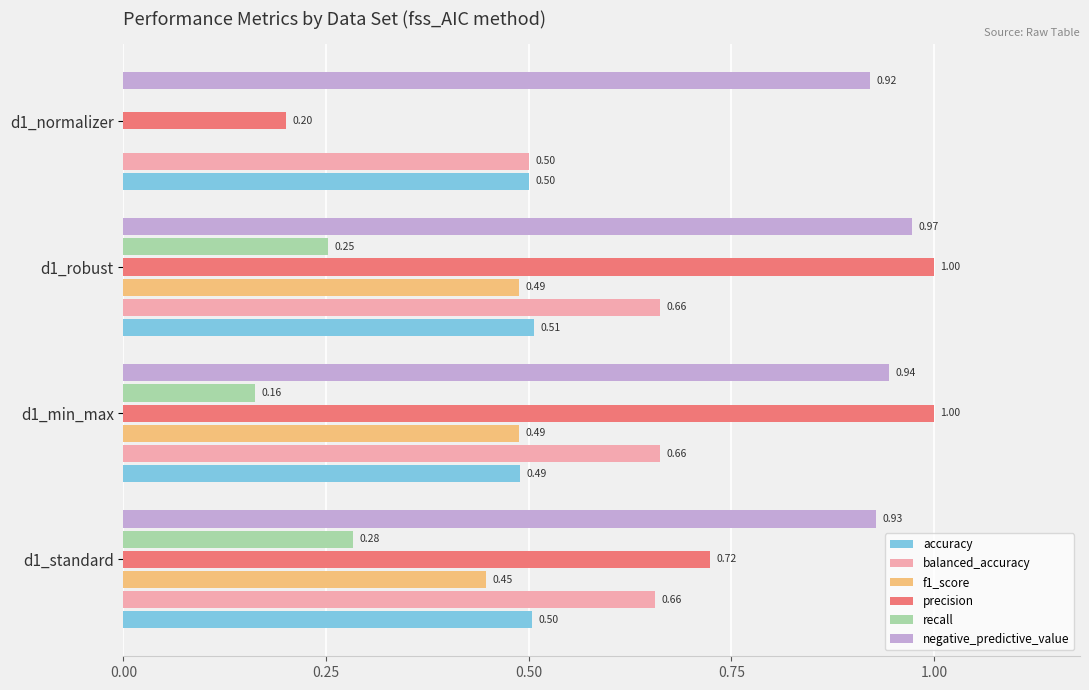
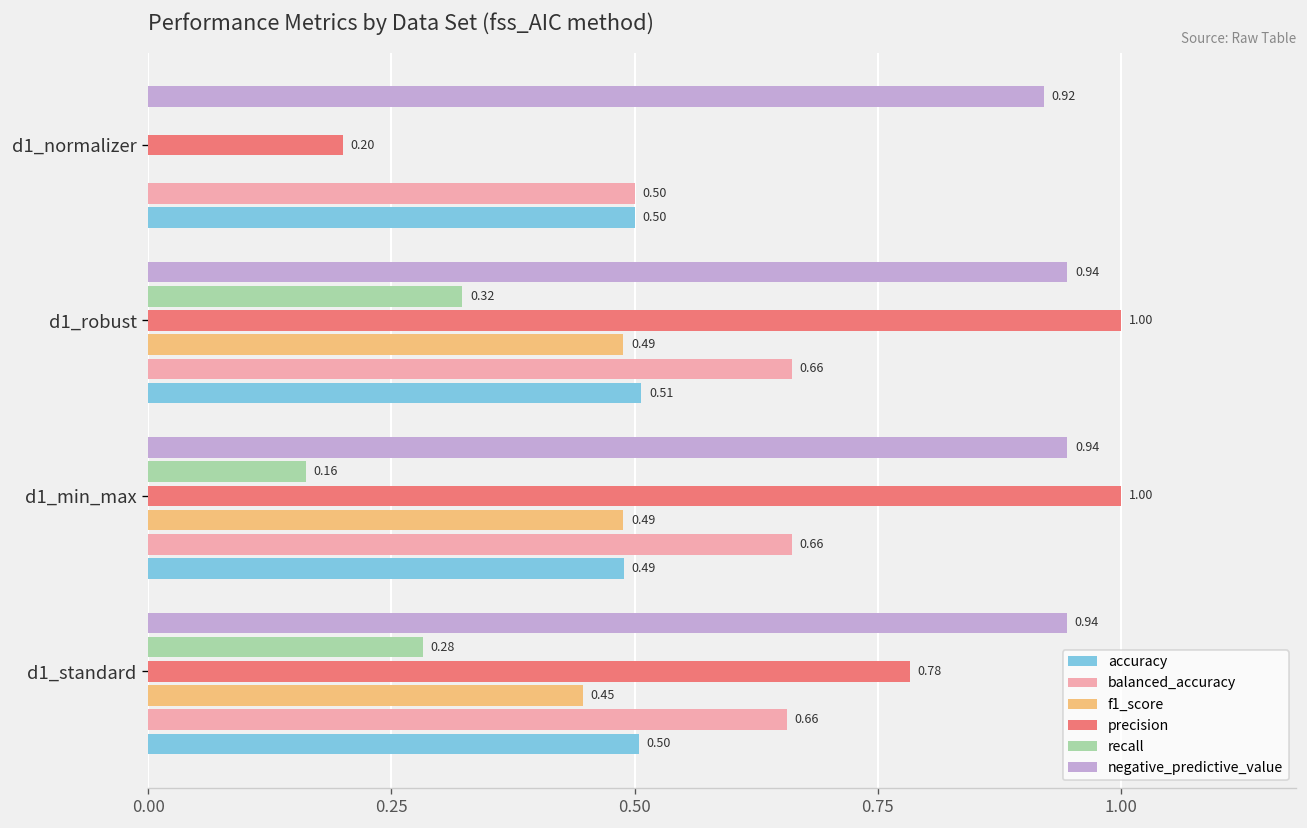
negative_predictive_value, d1_robust: 0.97 -> 0.94
recall, d1_robust: 0.25 -> 0.32
negative_predictive_value, d1_standard: 0.93 -> 0.94
precision, d1_standard: 0.72 -> 0.78
